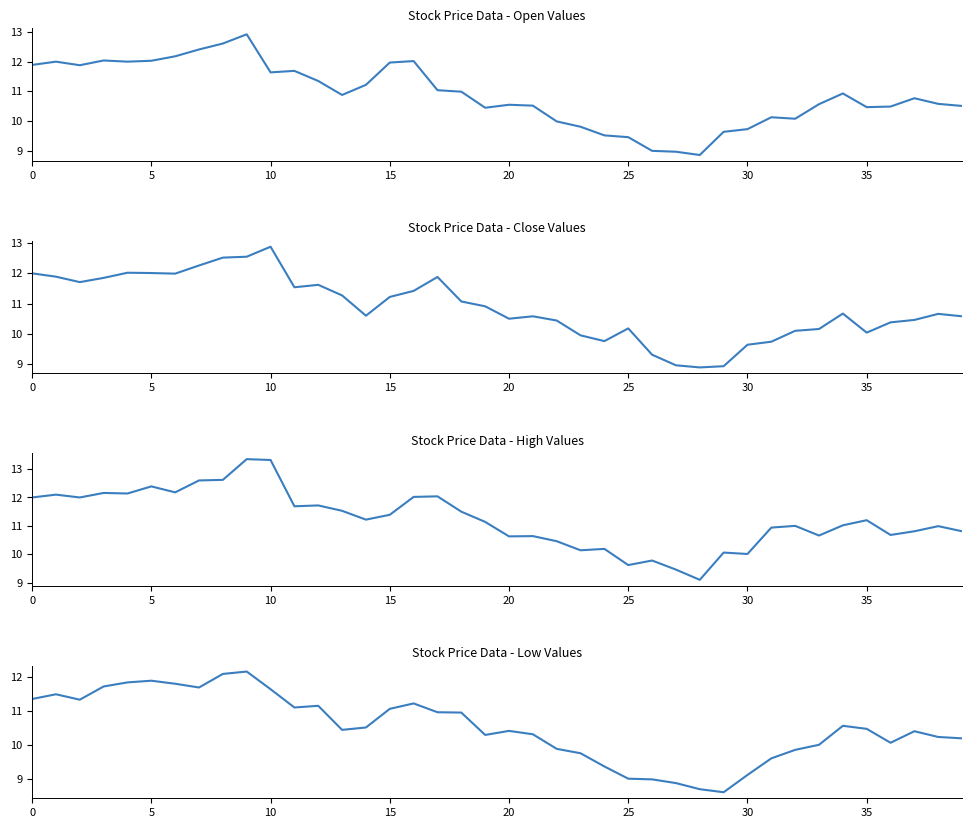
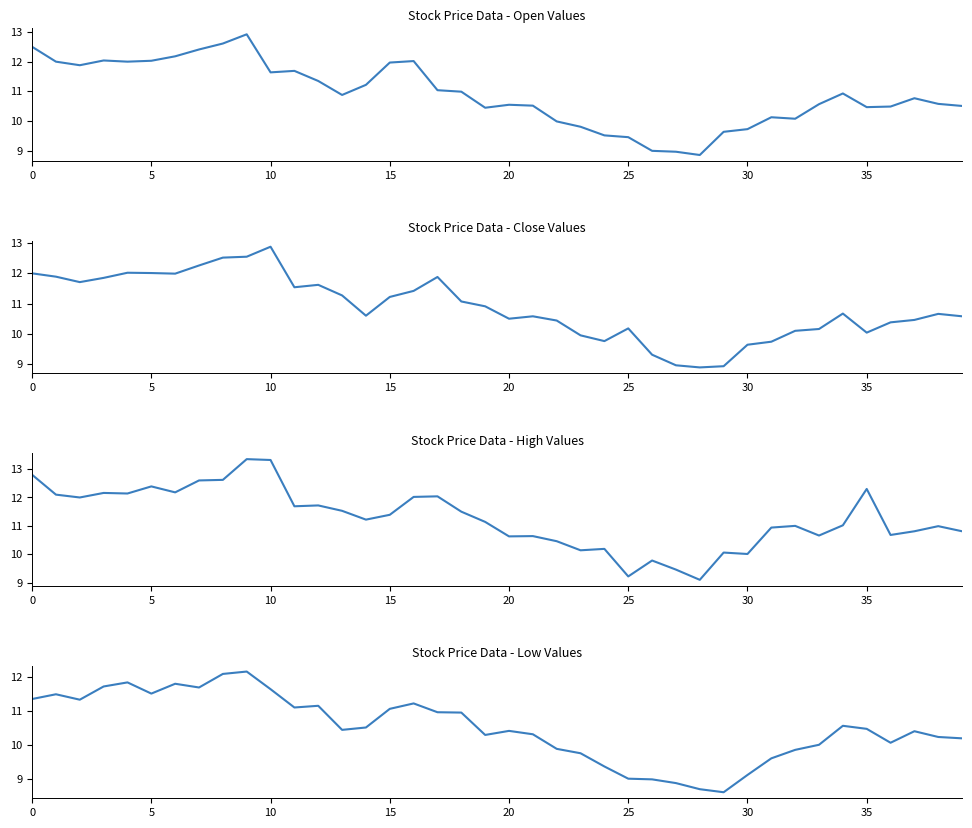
Stock Price Data - Open Values, 0: 11.9 -> 12.5
Stock Price Data - High Values, 0: 12.0 -> 12.8
Stock Price Data - High Values, 25: 9.6 -> 9.2
Stock Price Data - High Values, 35: 11.2 -> 12.3
Stock Price Data - Low Values, 5: 11.9 -> 11.5
